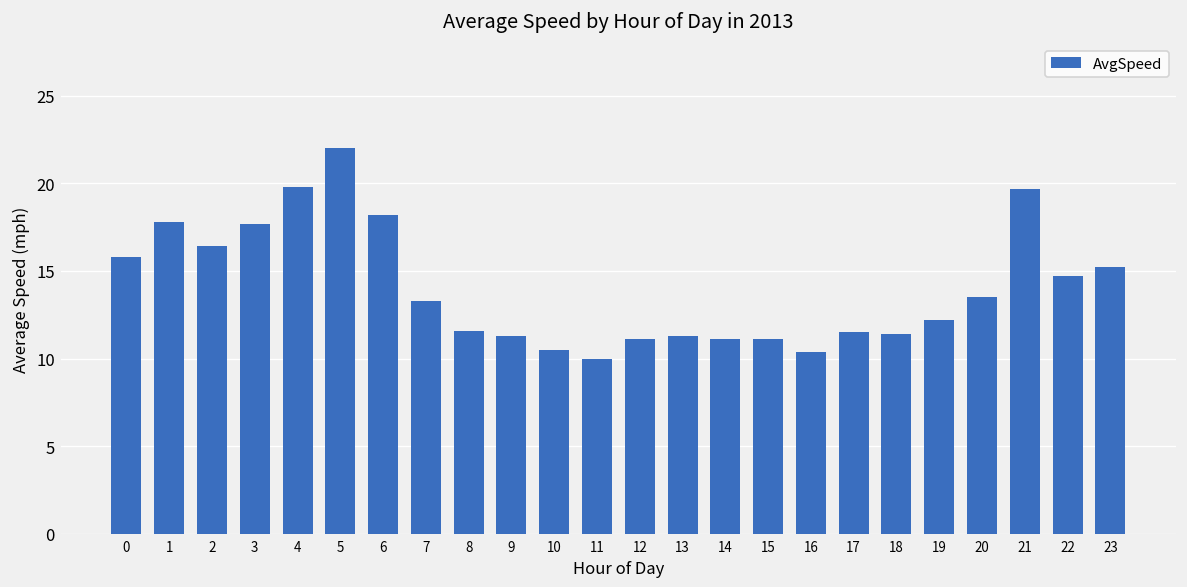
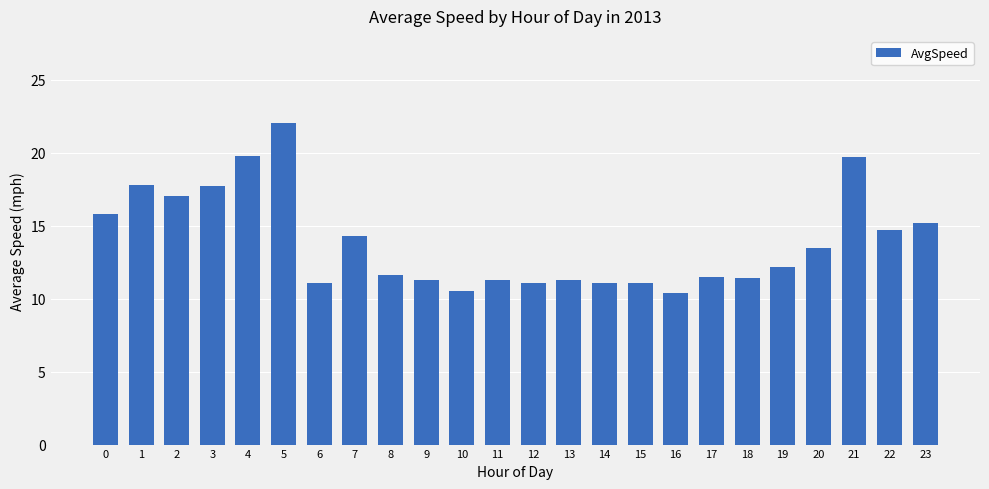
2: 16.4 -> 17.0
6: 18.2 -> 11.1
7: 13.3 -> 14.3
11: 10.0 -> 11.3
